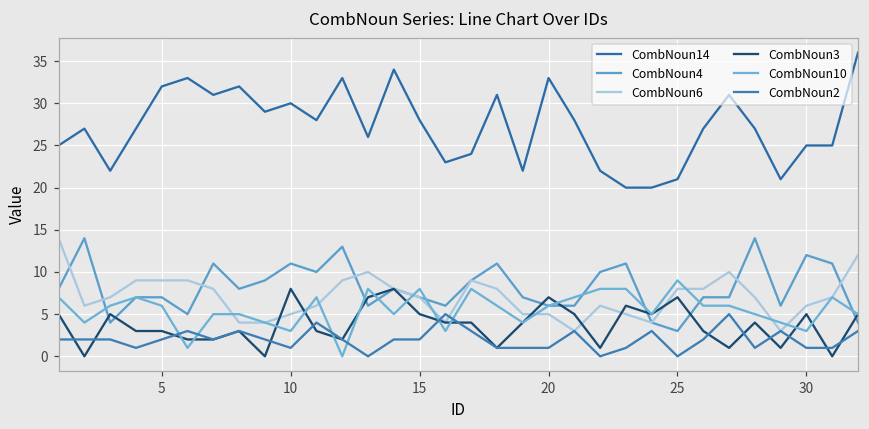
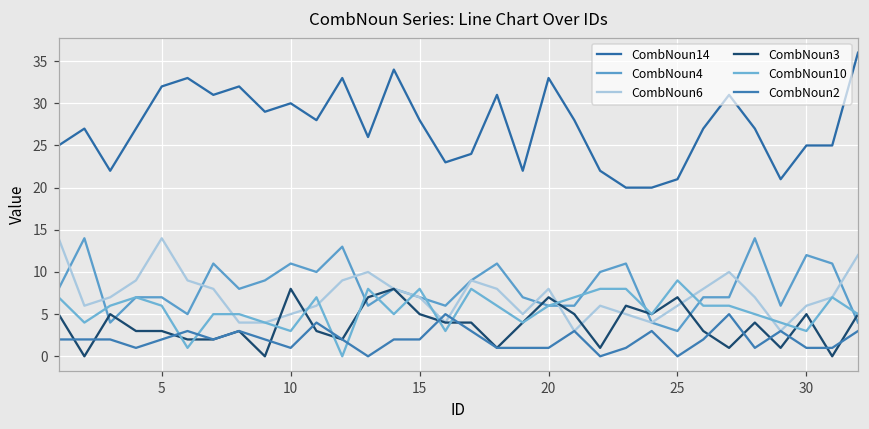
CombNoun6, 5: 9 -> 14
CombNoun6, 20: 5 -> 8
CombNoun6, 25: 8 -> 6
